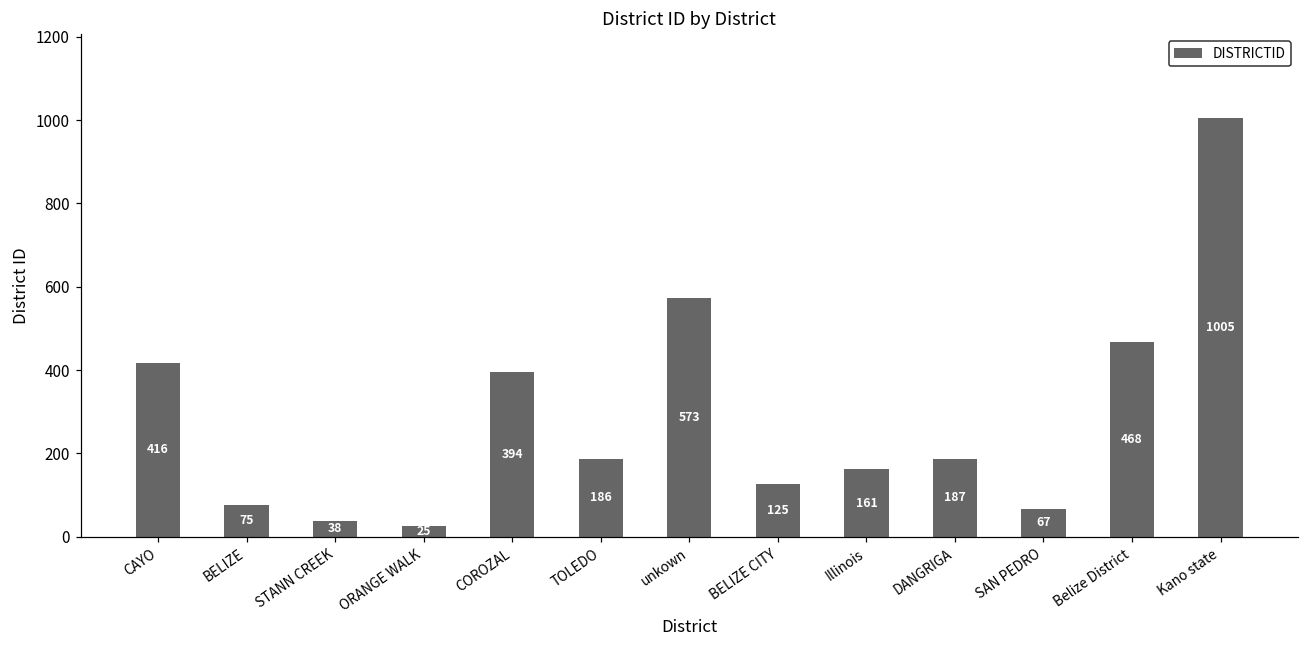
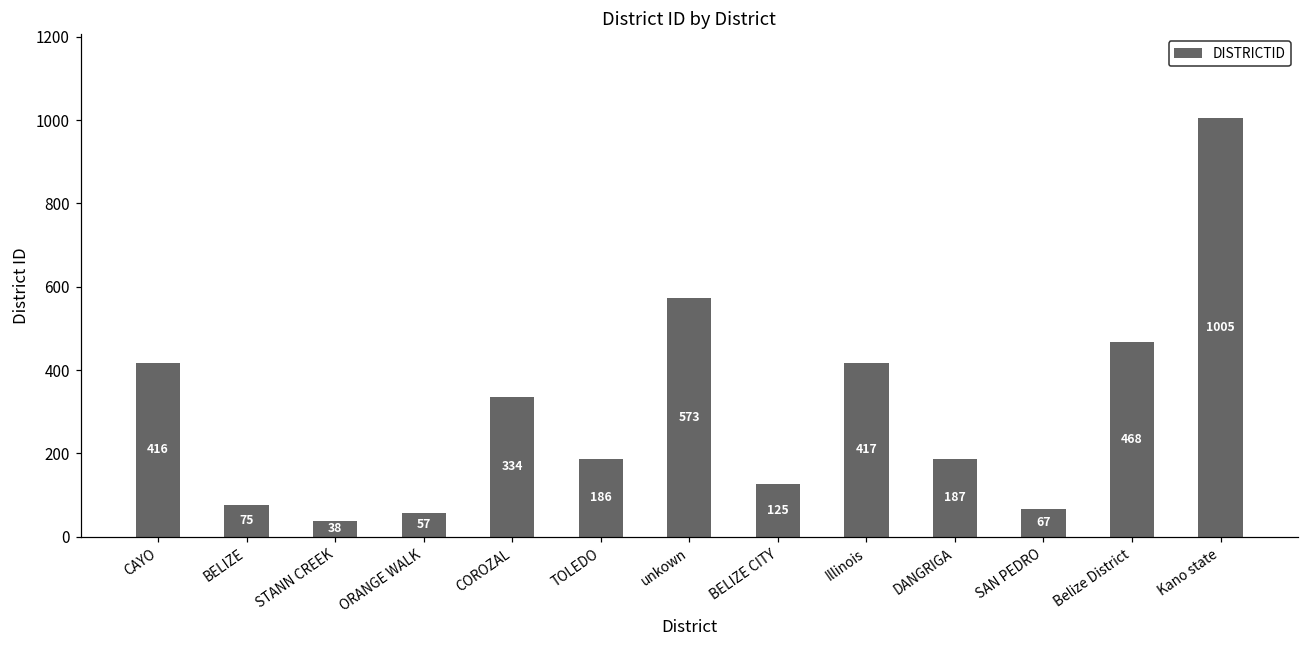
ORANGE WALK: 25 -> 57
COROZAL: 394 -> 334
Illinois: 161 -> 417
